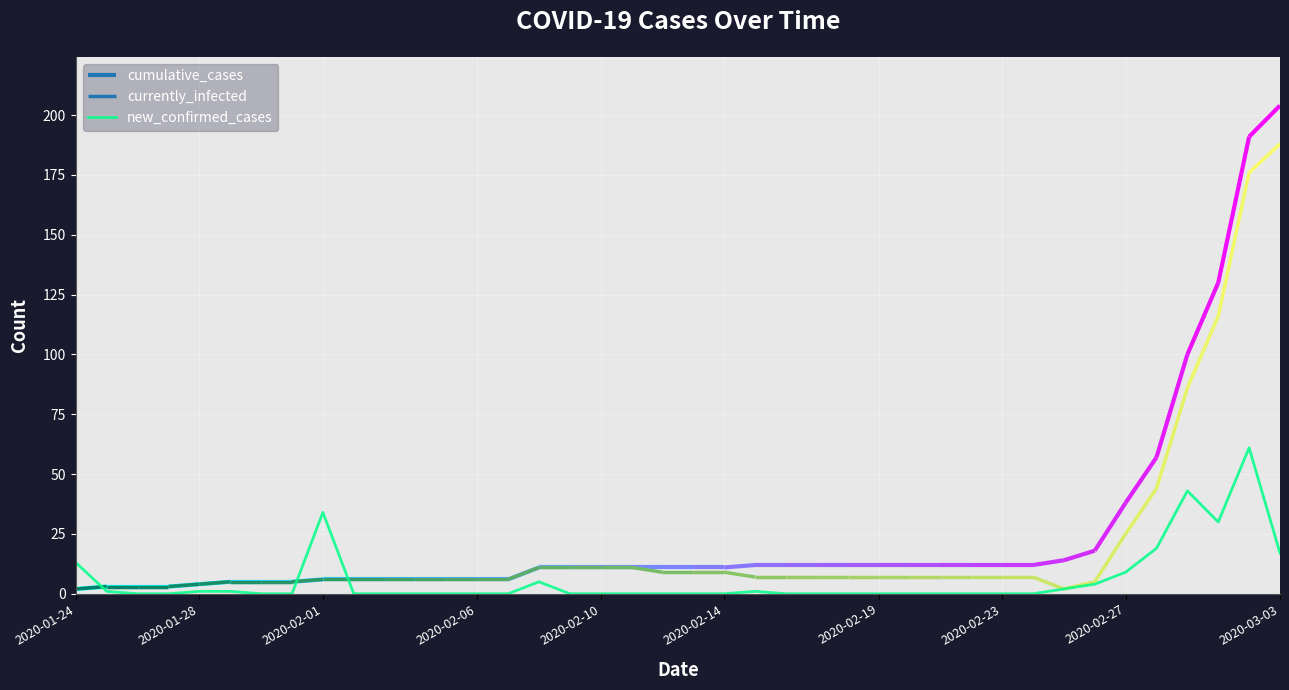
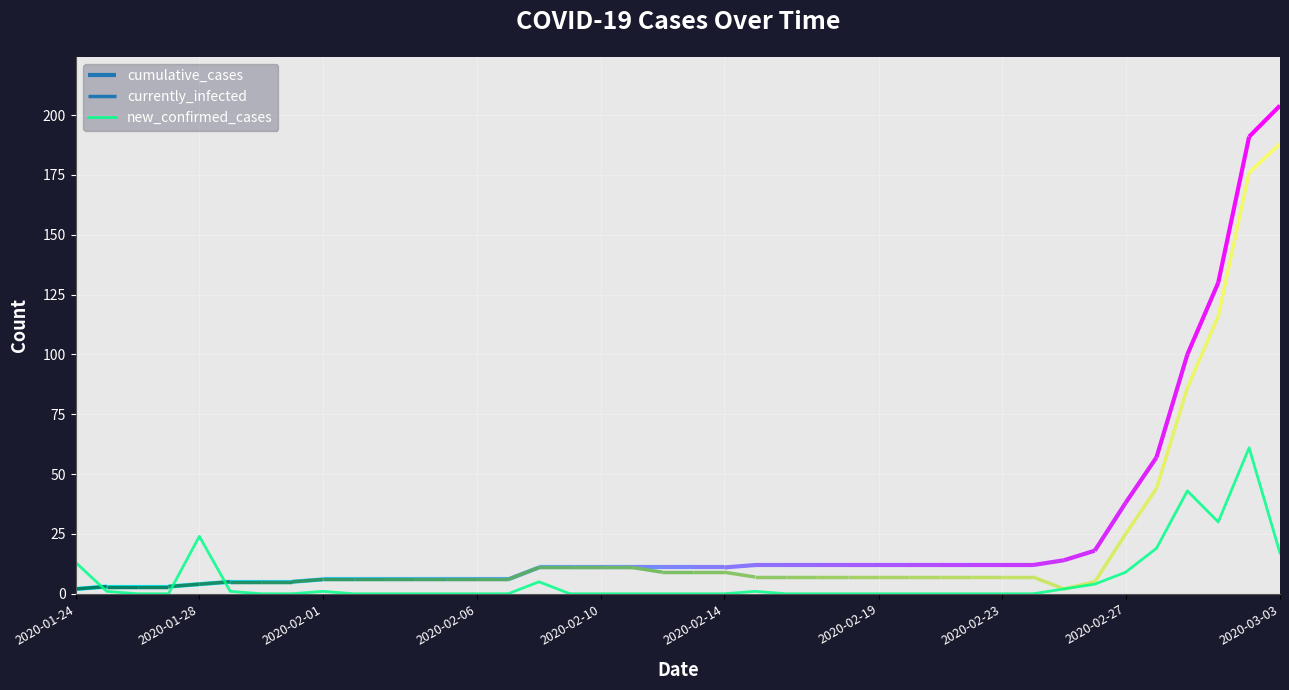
2020-01-28: 1 -> 24
2020-02-01: 34 -> 1
